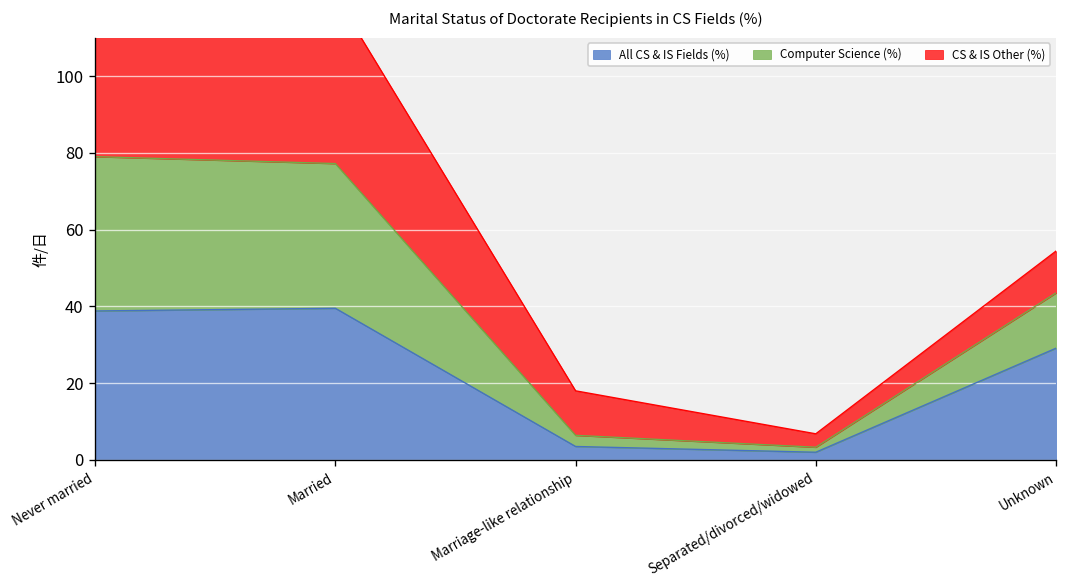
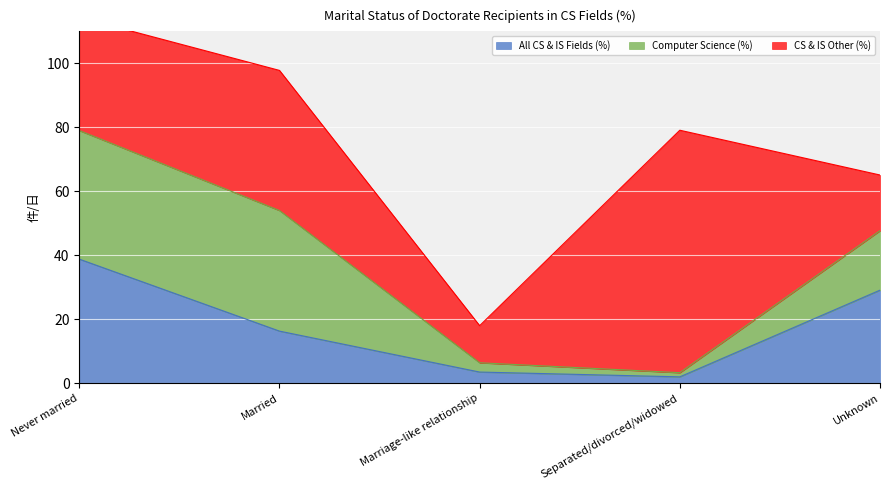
All CS & IS Fields (%), Married: 40 -> 16
CS & IS Other (%), Separated/divorced/widowed: 4 -> 76
Computer Science (%), Unknown: 14 -> 19
CS & IS Other (%), Unknown: 11 -> 17
